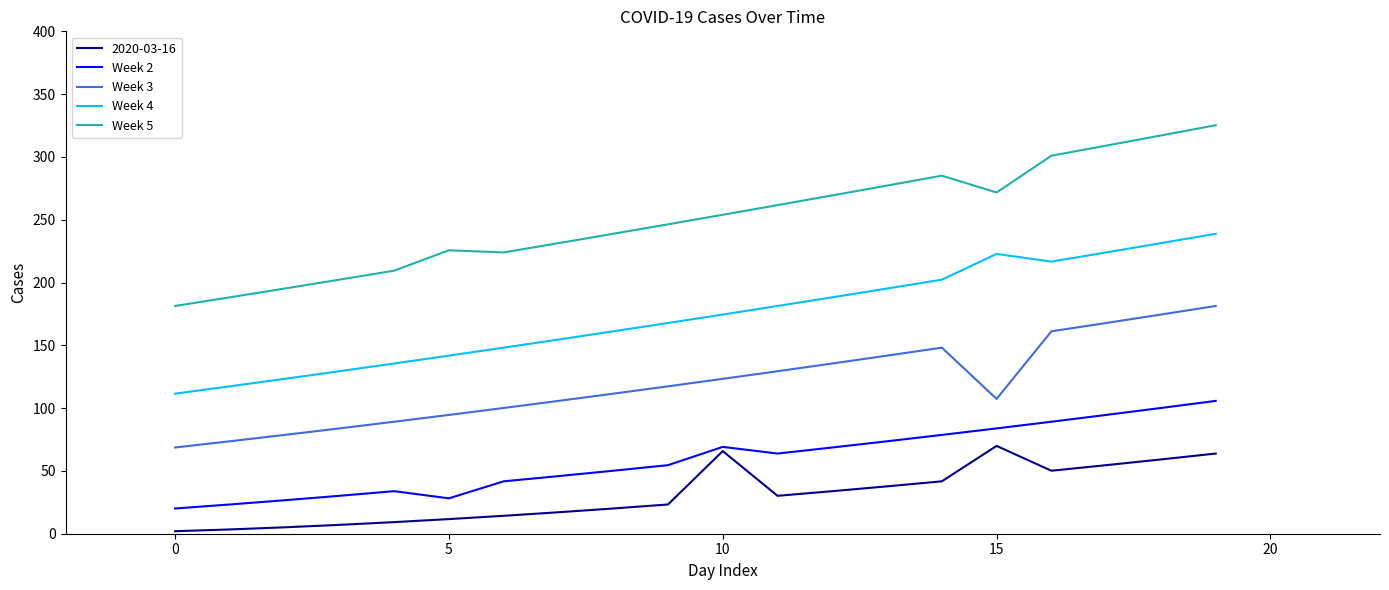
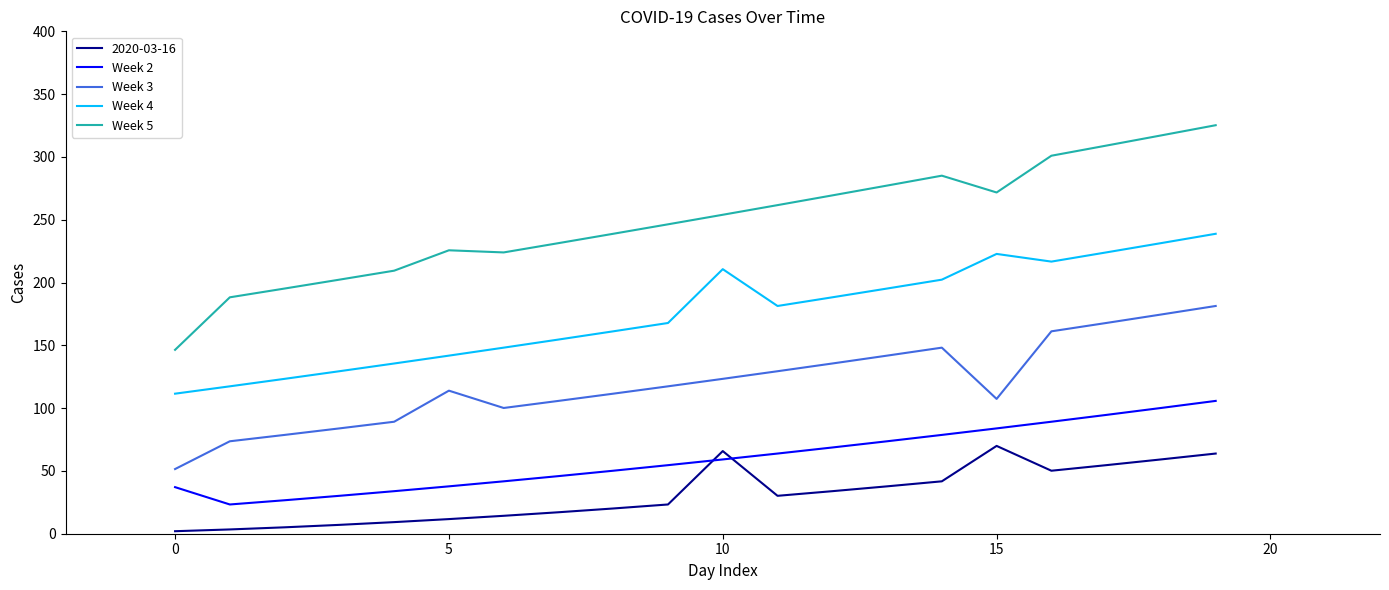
Week 2, 0: 20 -> 37
Week 3, 0: 69 -> 51
Week 5, 0: 181 -> 146
Week 2, 5: 28 -> 38
Week 3, 5: 95 -> 114
Week 2, 10: 69 -> 59
Week 4, 10: 175 -> 211
